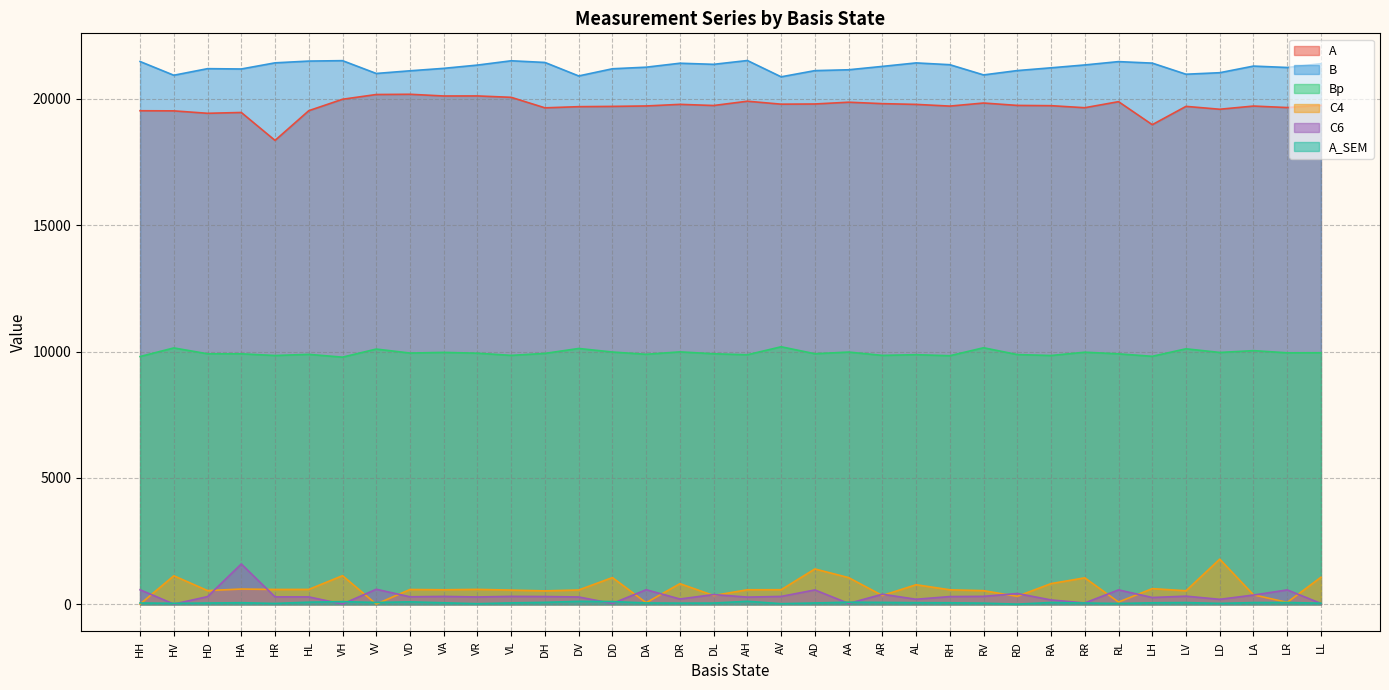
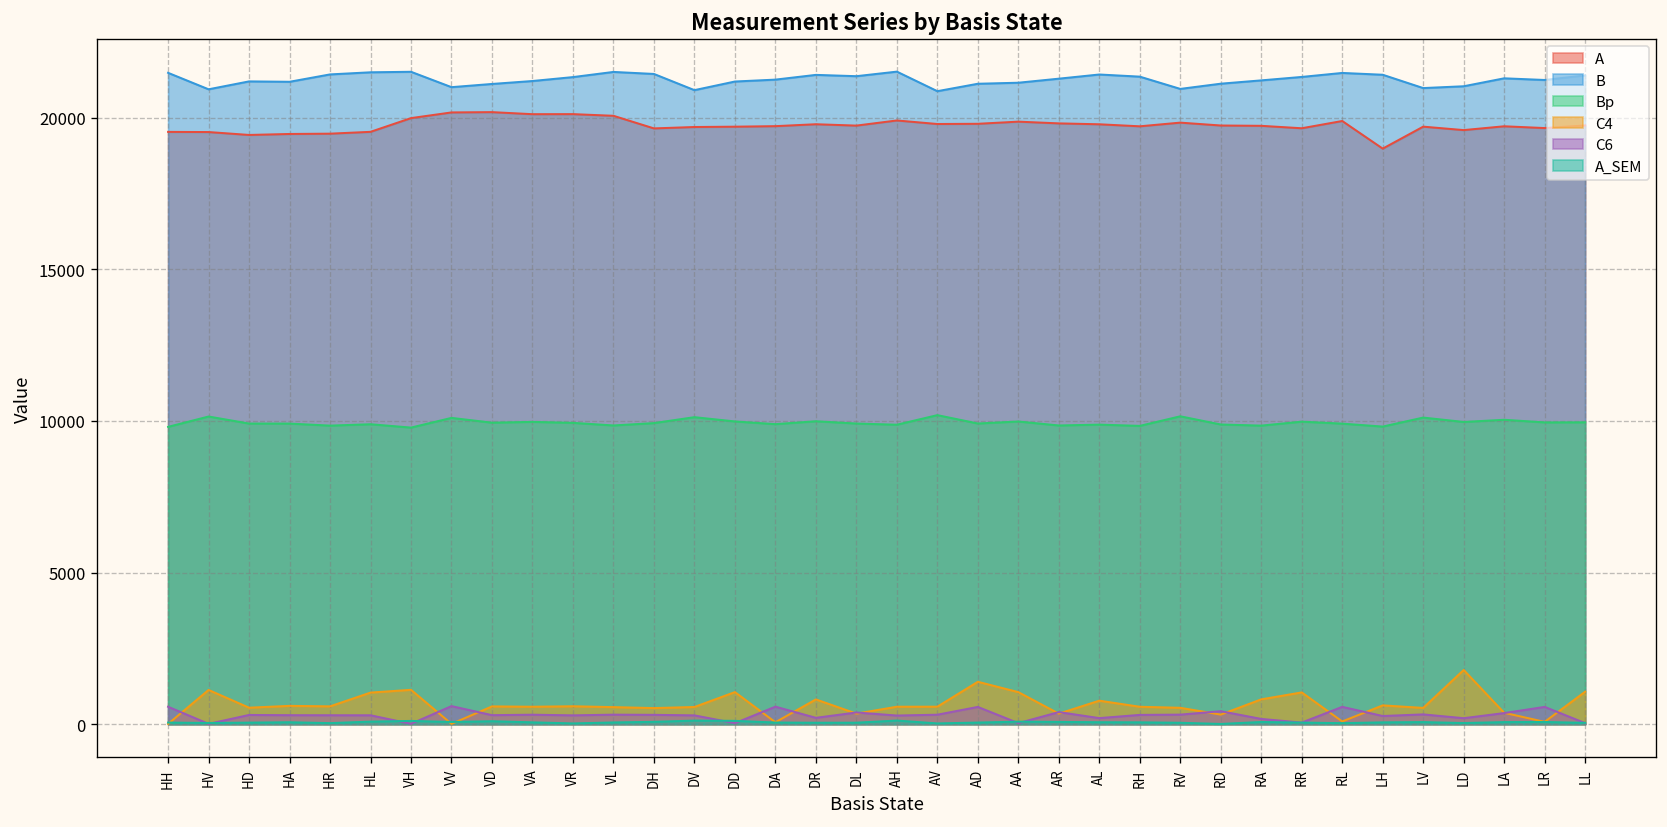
C6, HA: 1600 -> 300
A, HR: 18400 -> 19500
C4, HL: 600 -> 1000
